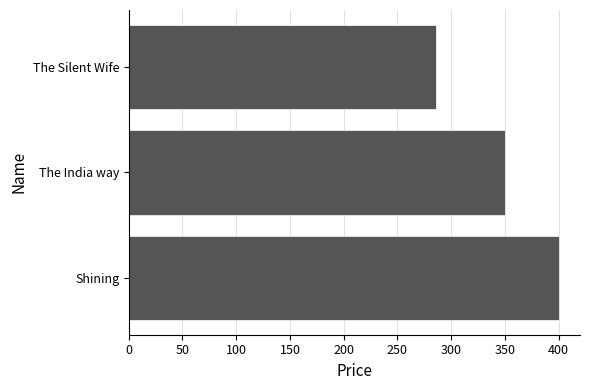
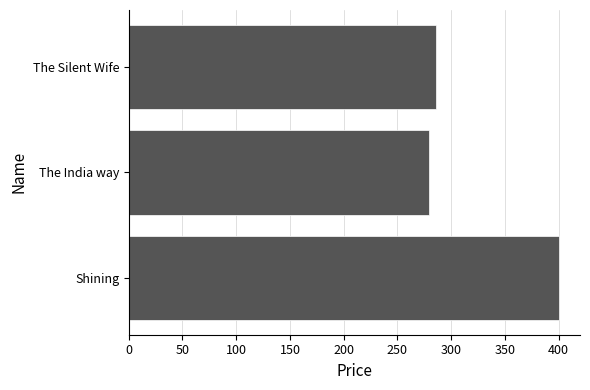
The India way: 350 -> 279
